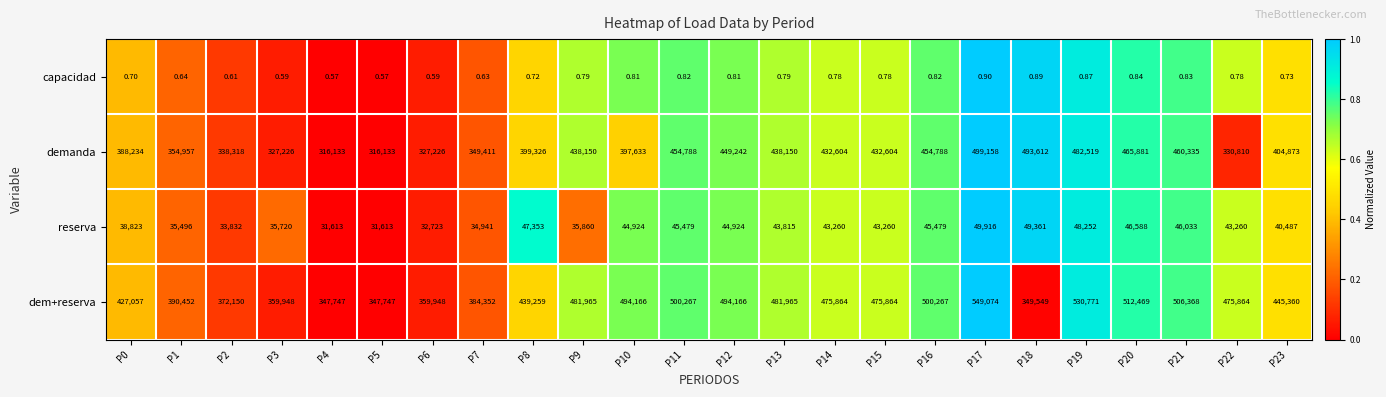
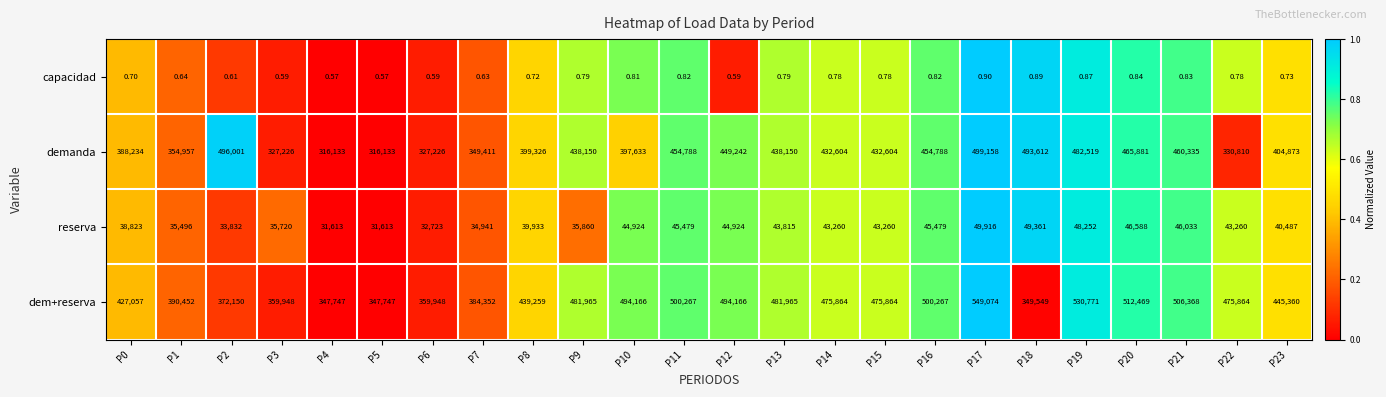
capacidad, P12: 0.81 -> 0.59
demanda, P2: 338,318 -> 496,001
reserva, P8: 47,353 -> 39,933
